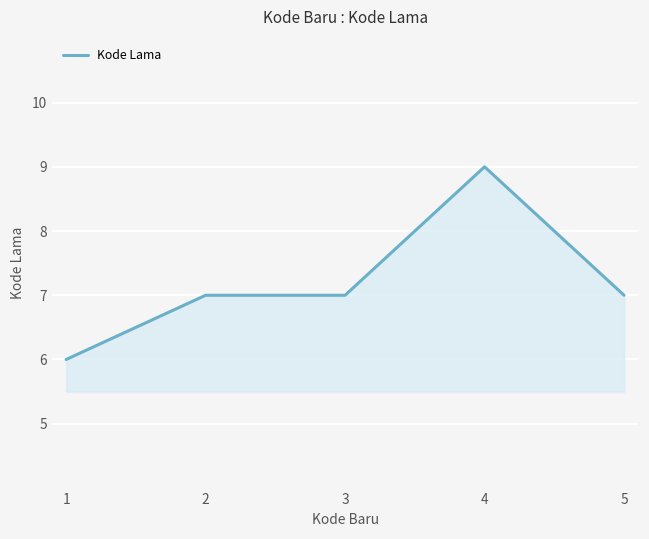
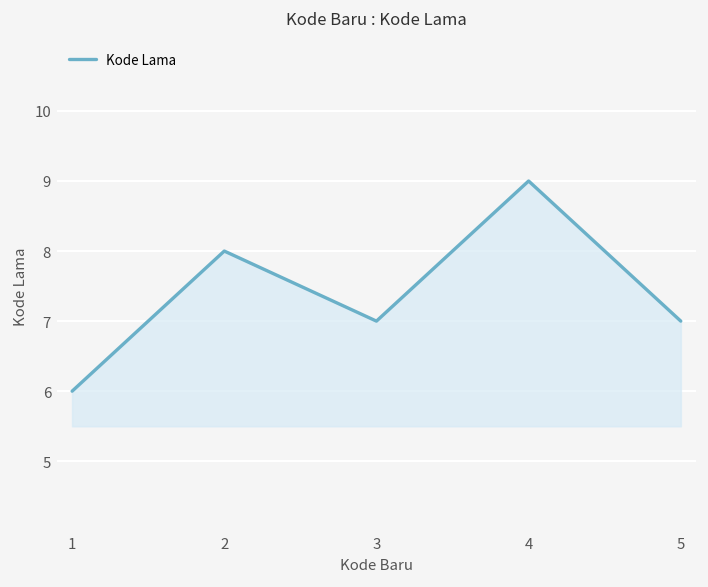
2: 7 -> 8
